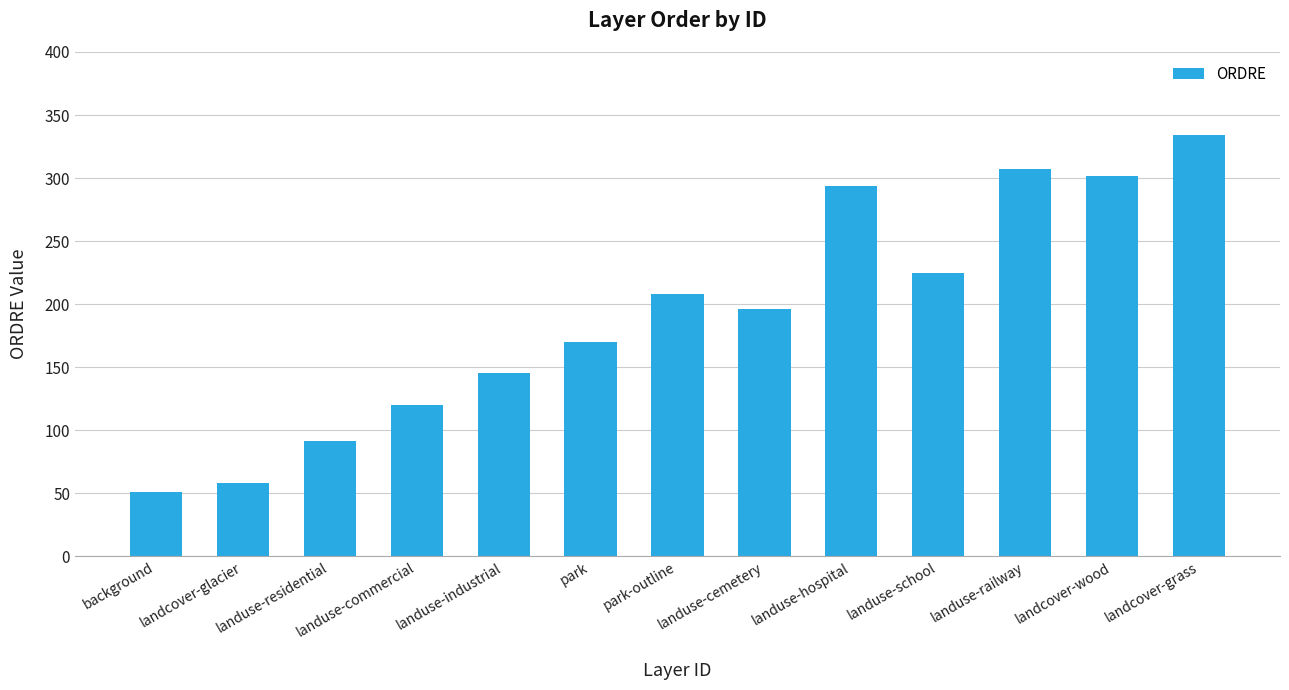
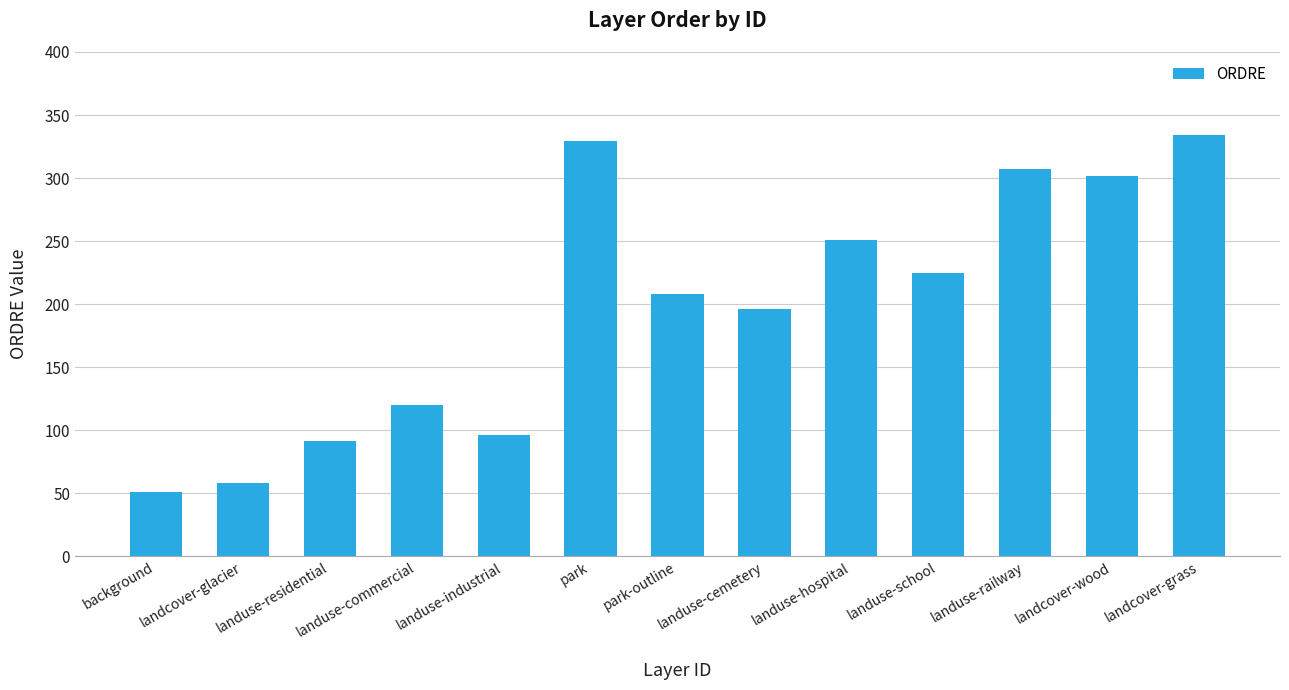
landuse-industrial: 145 -> 96
park: 170 -> 329
landuse-hospital: 294 -> 251
